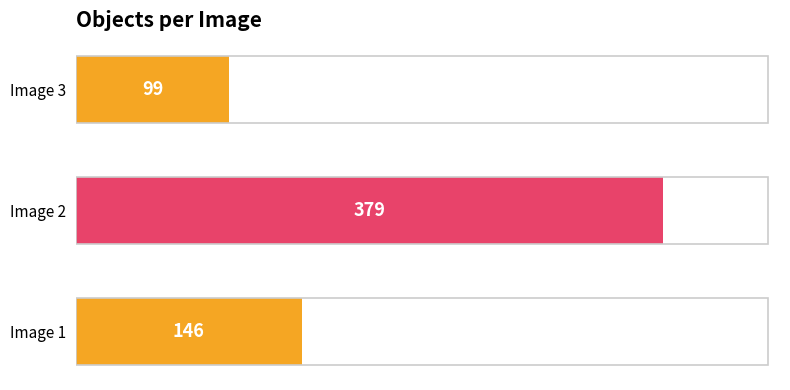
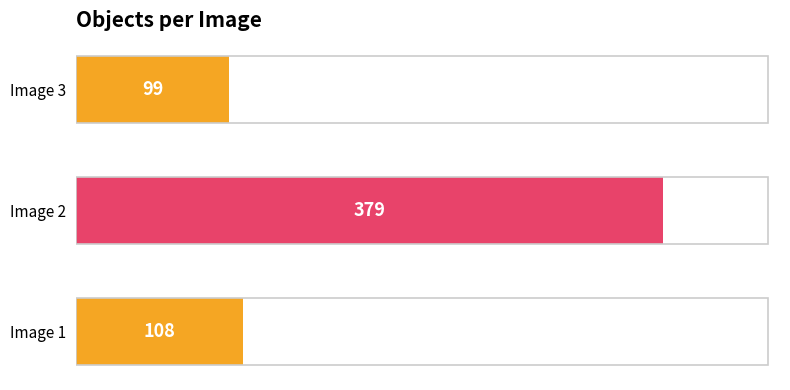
Image 1: 146 -> 108
